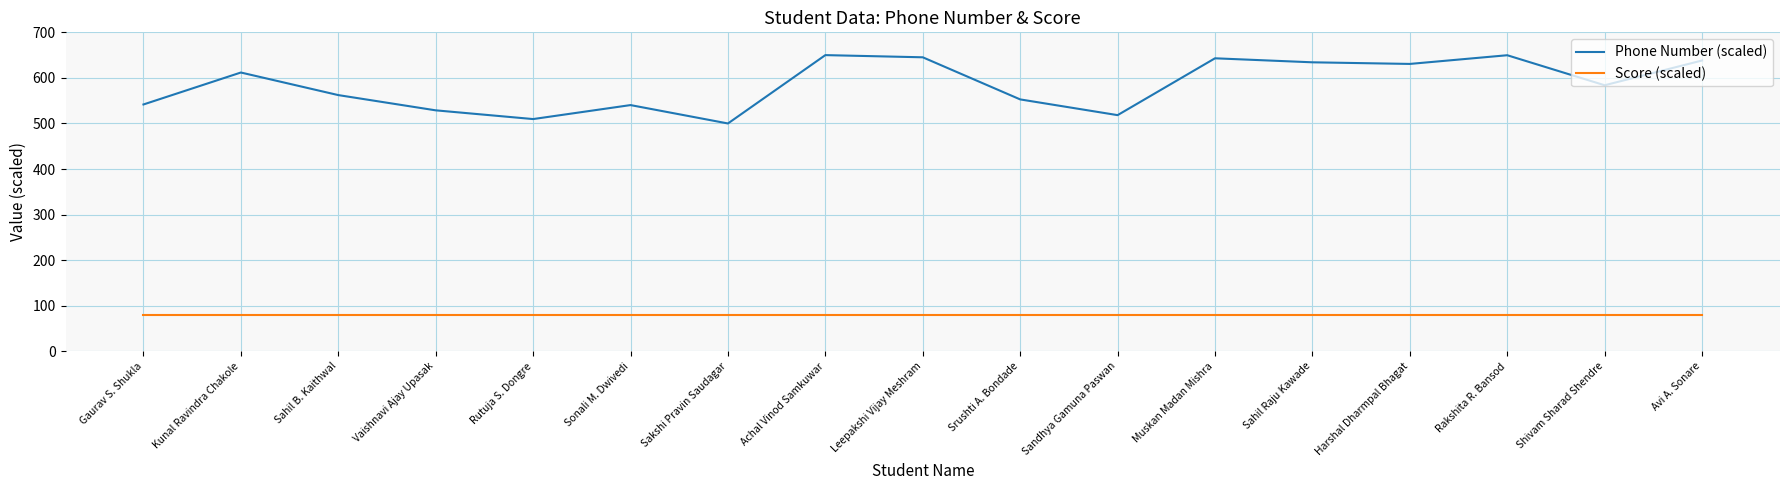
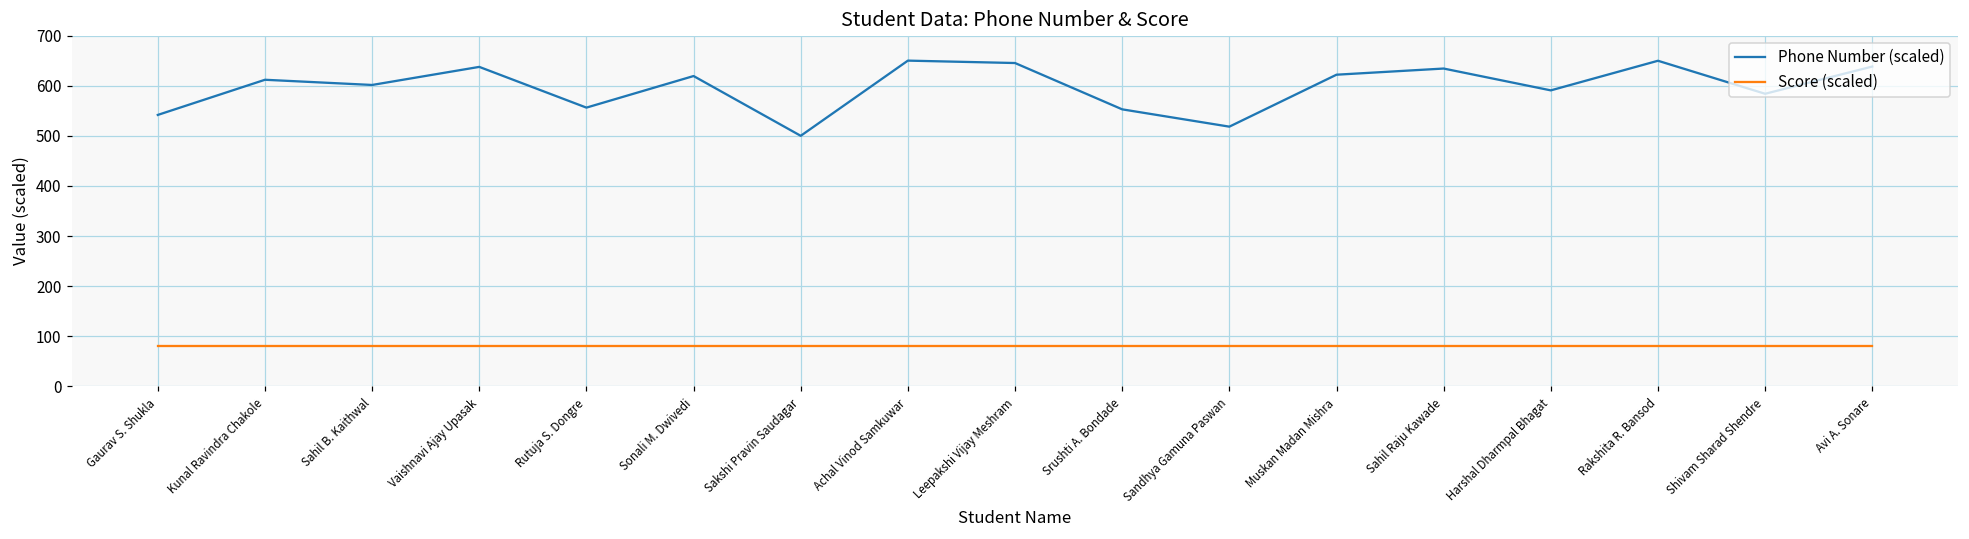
Phone Number (scaled), Sahil B. Kaithwal: 560 -> 600
Phone Number (scaled), Vaishnavi Ajay Upasak: 530 -> 640
Phone Number (scaled), Rutuja S. Dongre: 510 -> 560
Phone Number (scaled), Sonali M. Dwivedi: 540 -> 620
Phone Number (scaled), Muskan Madan Mishra: 640 -> 620
Phone Number (scaled), Harshal Dharmpal Bhagat: 630 -> 590
